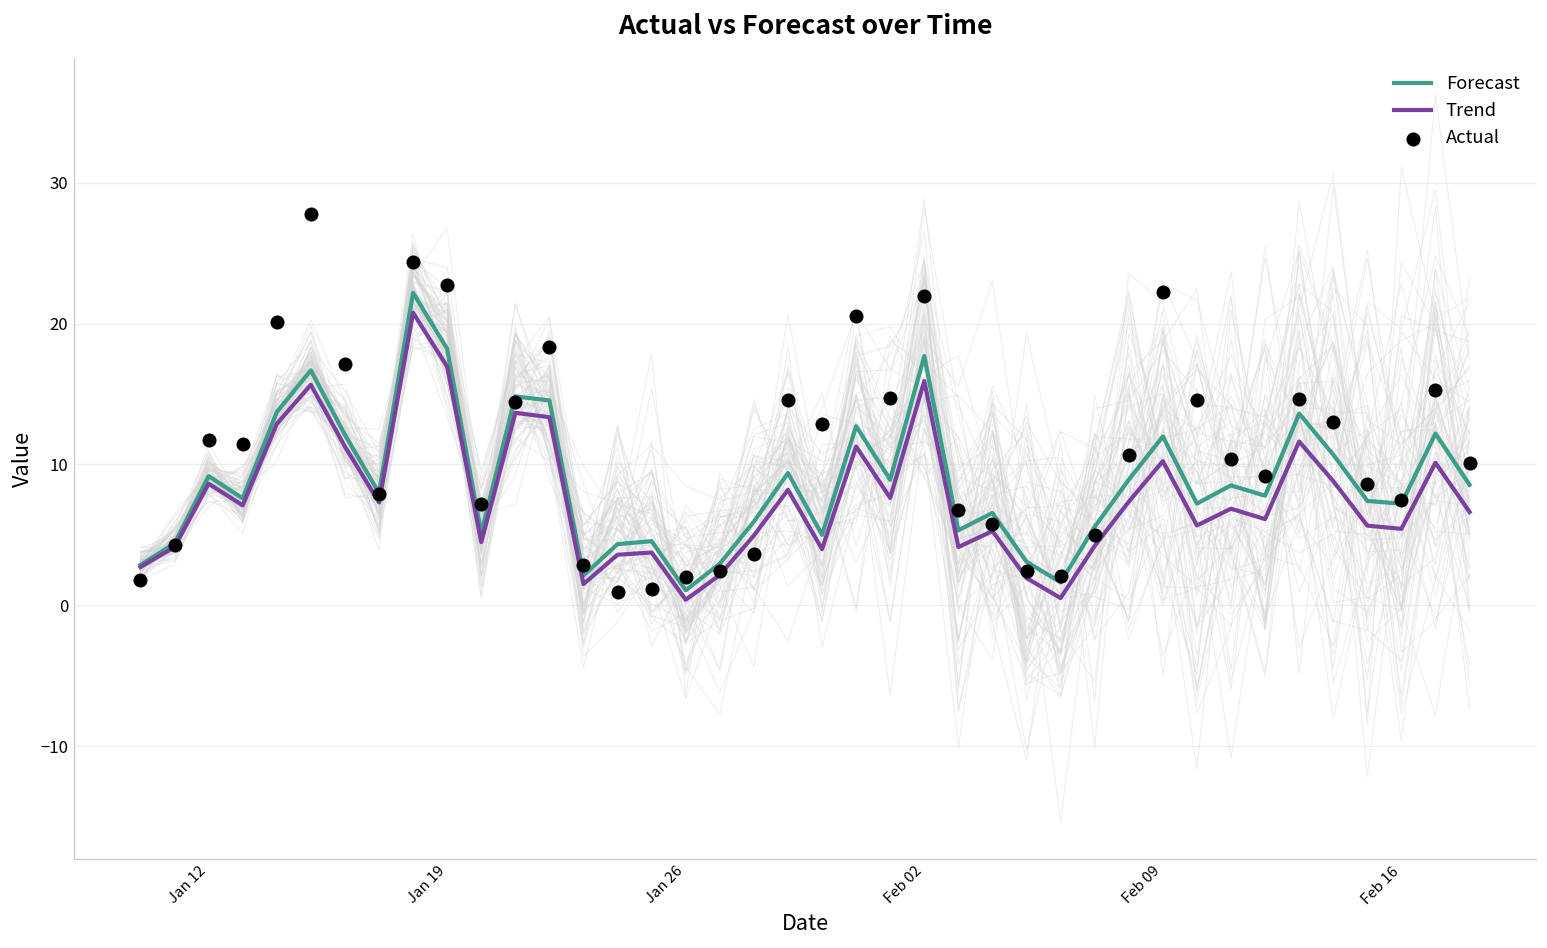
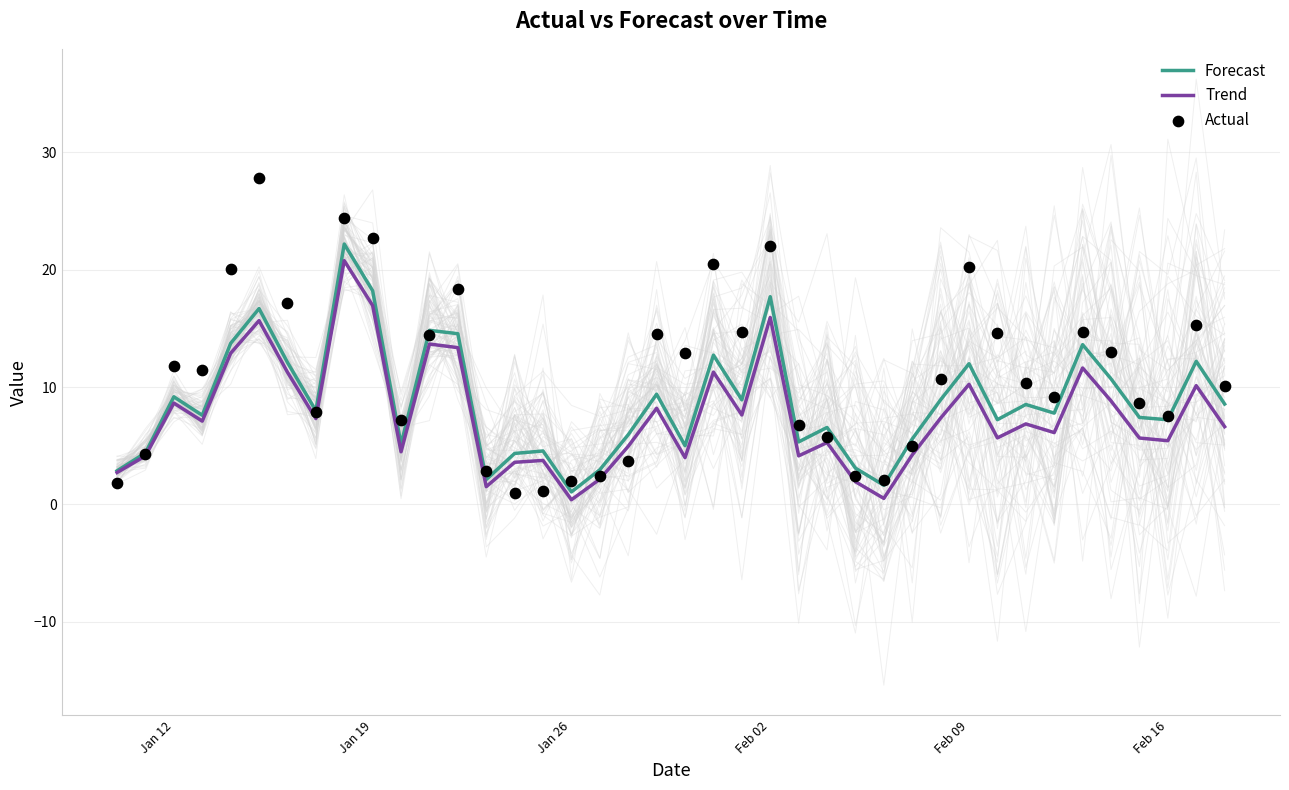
Actual, Feb 09: 22.2 -> 20.2
